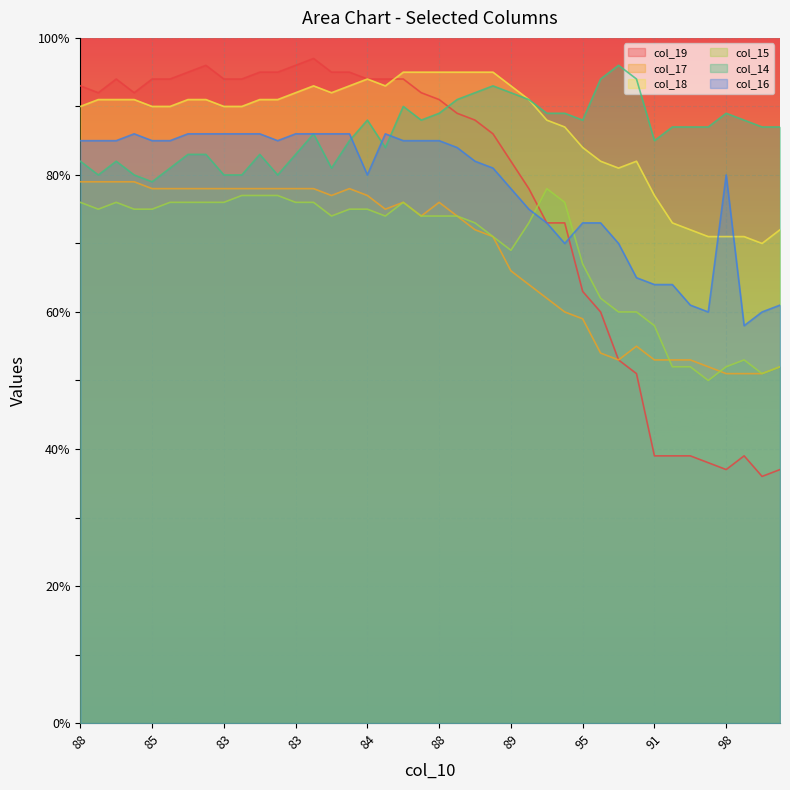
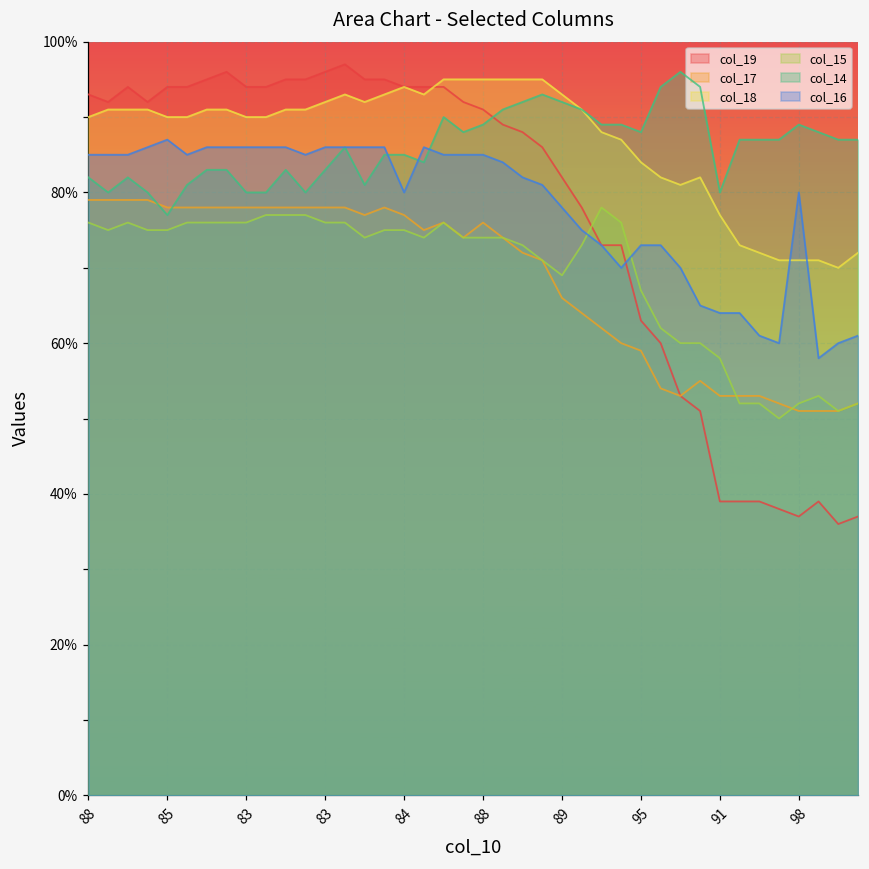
col_14, 85: 79% -> 77%
col_16, 85: 85% -> 87%
col_14, 84: 88% -> 85%
col_14, 91: 85% -> 80%
